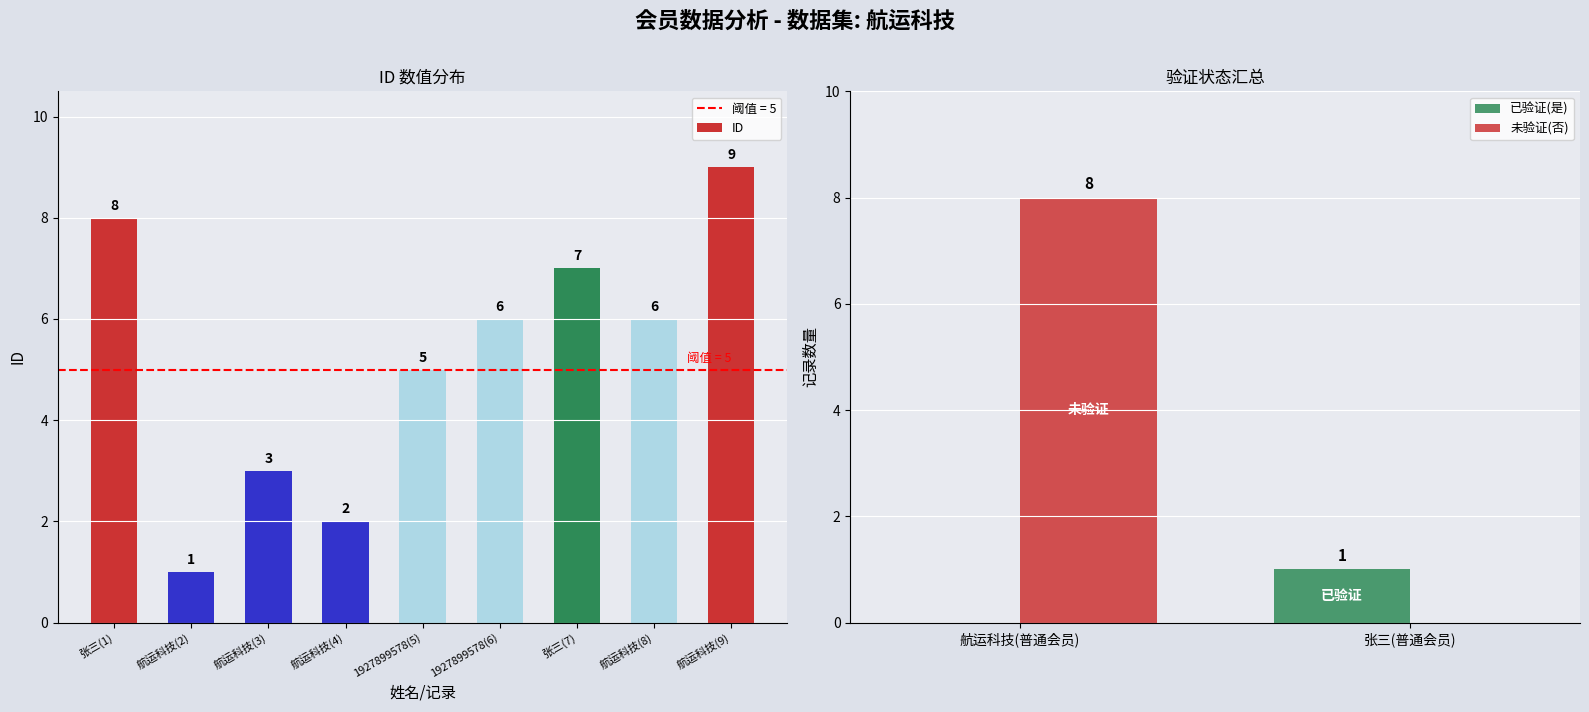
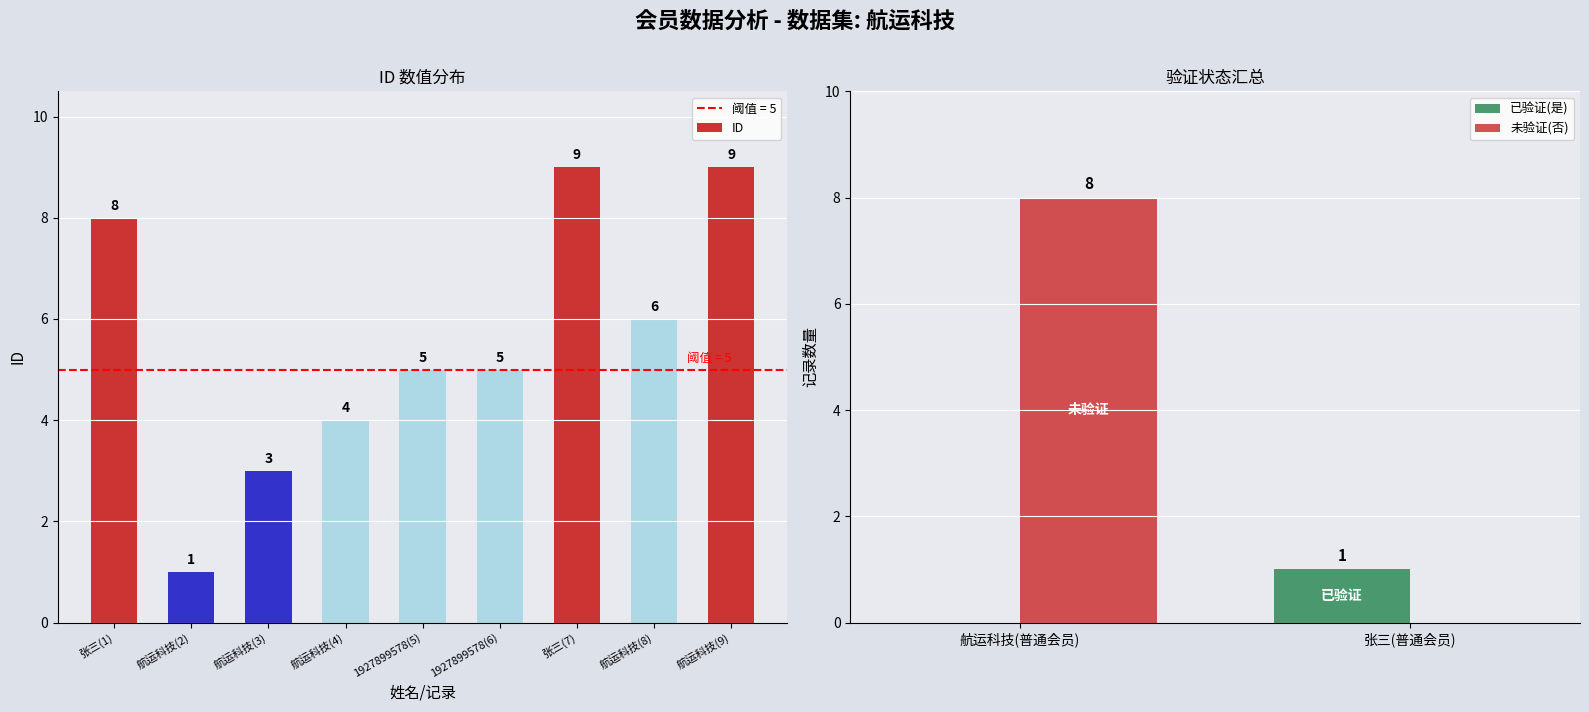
ID 数值分布, 航运科技(4): 2 -> 4
ID 数值分布, 1927899578(6): 6 -> 5
ID 数值分布, 张三(7): 7 -> 9
